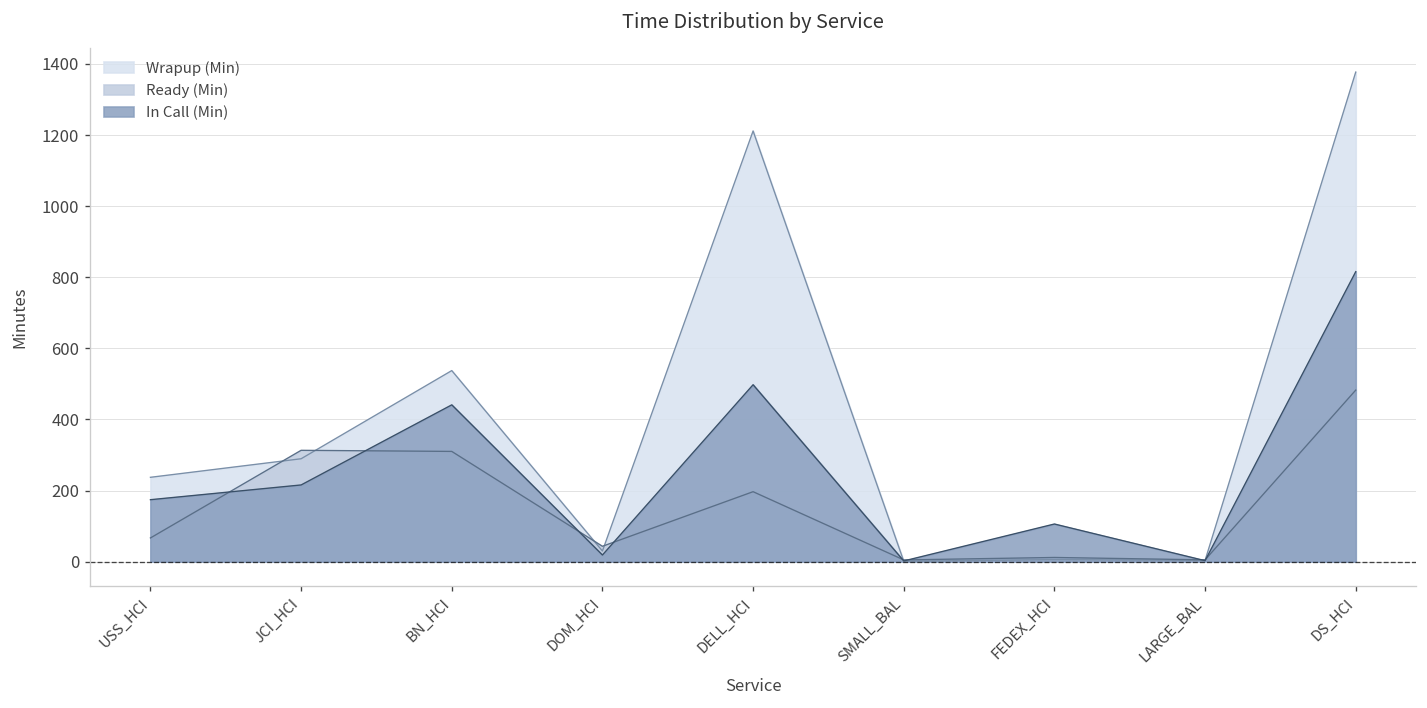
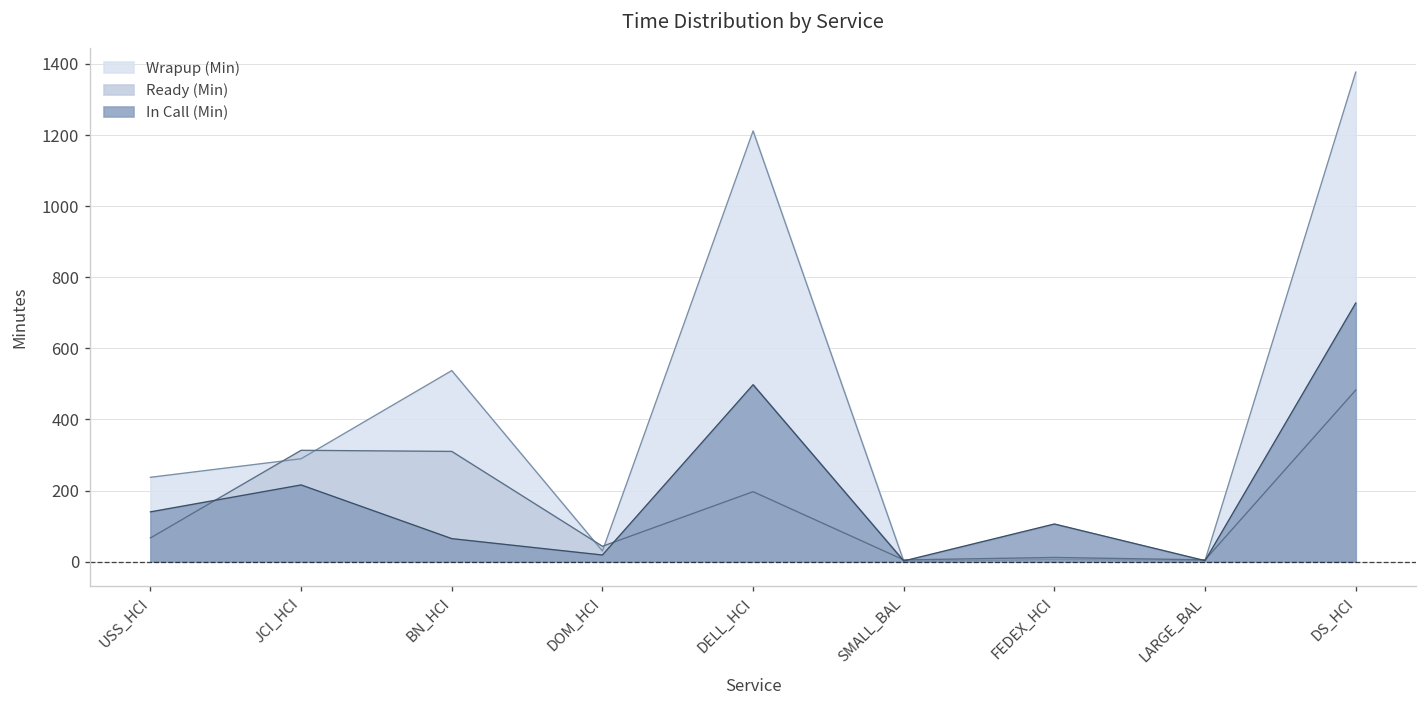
In Call (Min), USS_HCI: 170 -> 140
In Call (Min), BN_HCI: 440 -> 60
In Call (Min), DS_HCI: 820 -> 730
